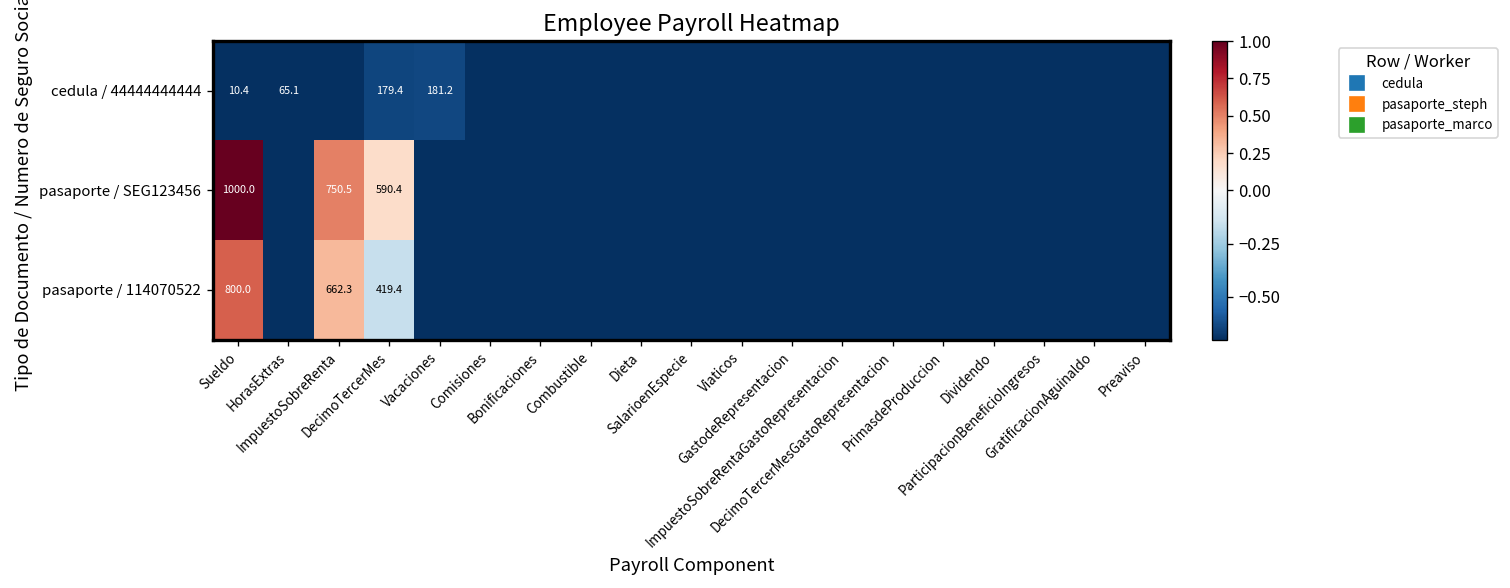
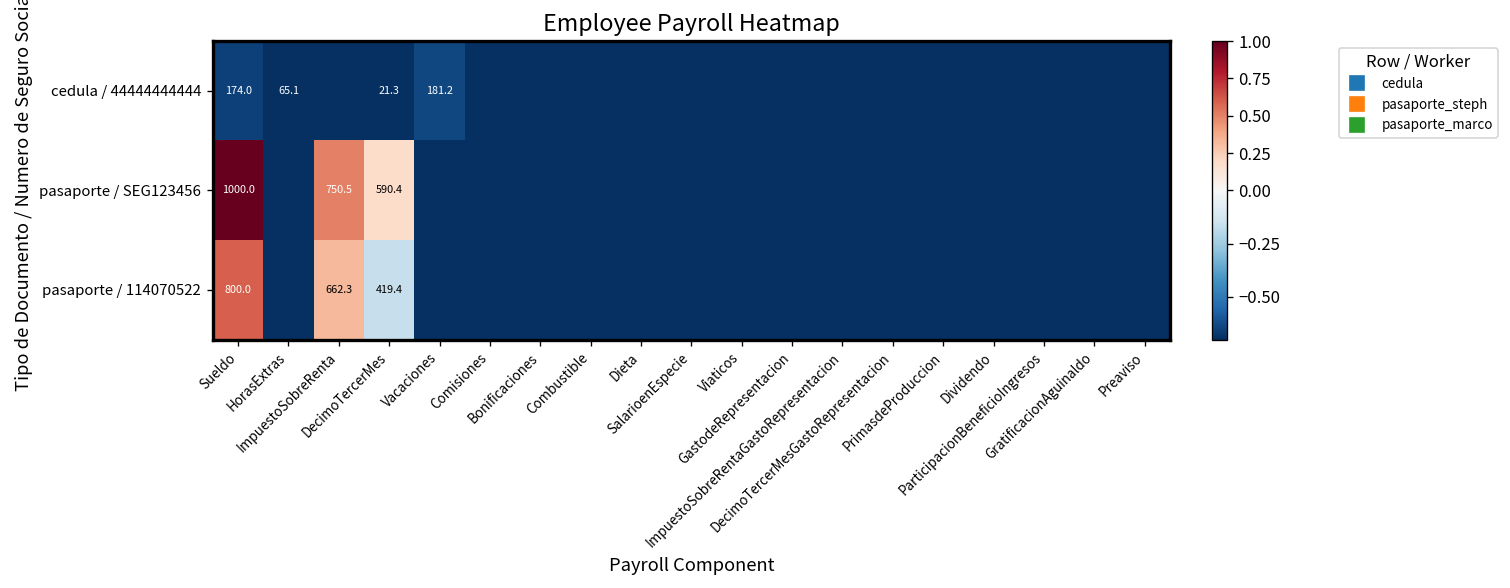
cedula / 44444444444, Sueldo: 10.4 -> 174.0
cedula / 44444444444, DecimoTercerMes: 179.4 -> 21.3
